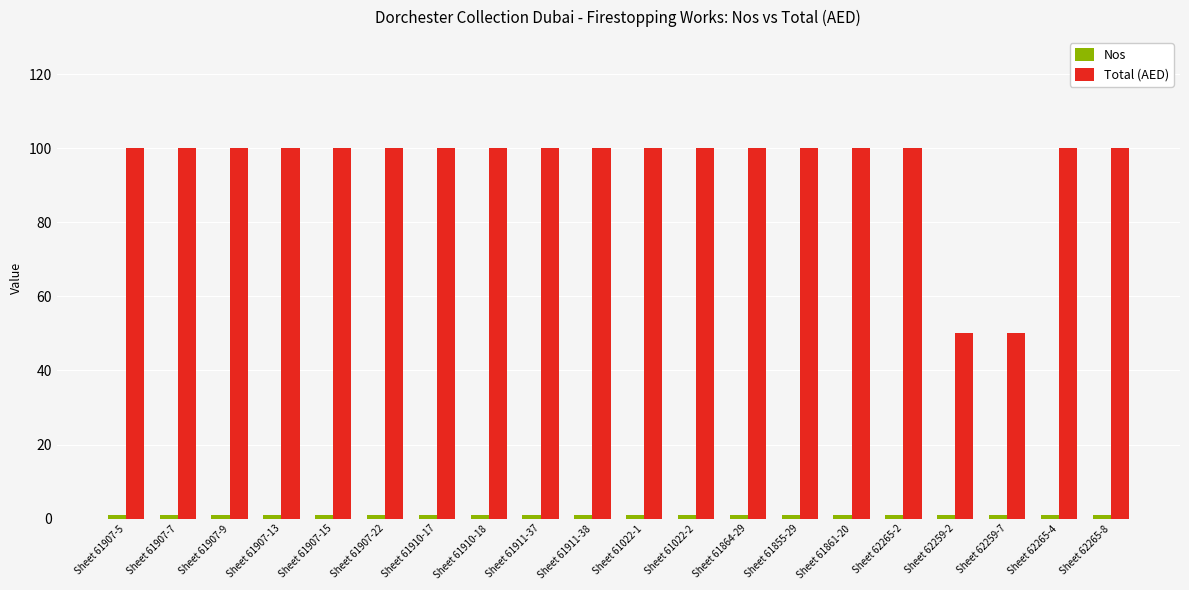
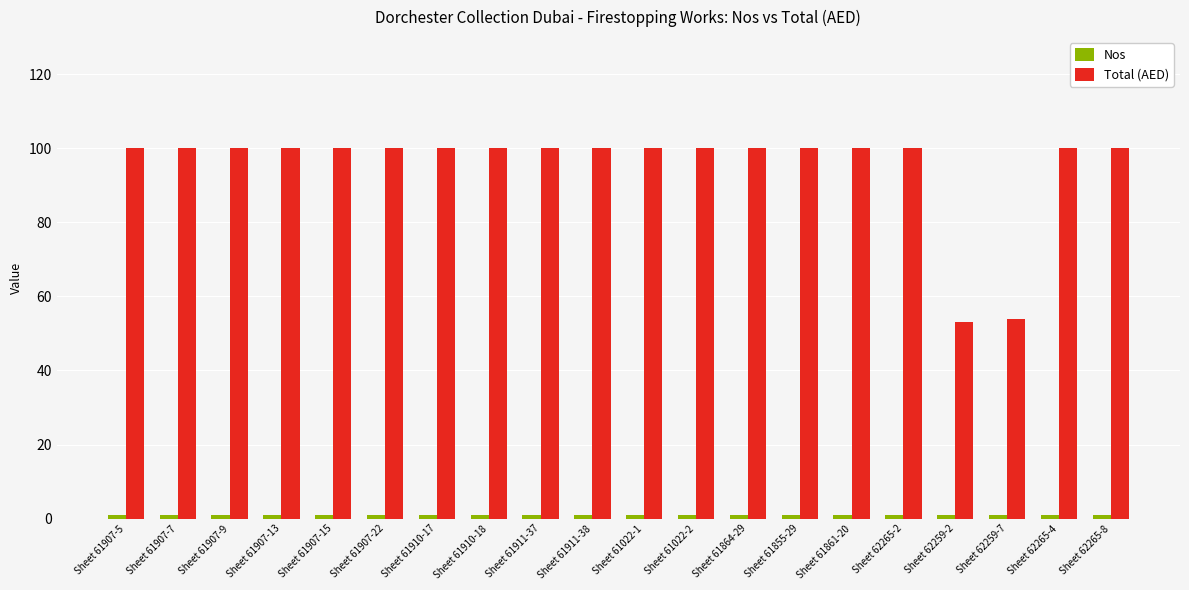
Total (AED), Sheet 62259-2: 50 -> 53
Total (AED), Sheet 62259-7: 50 -> 54
